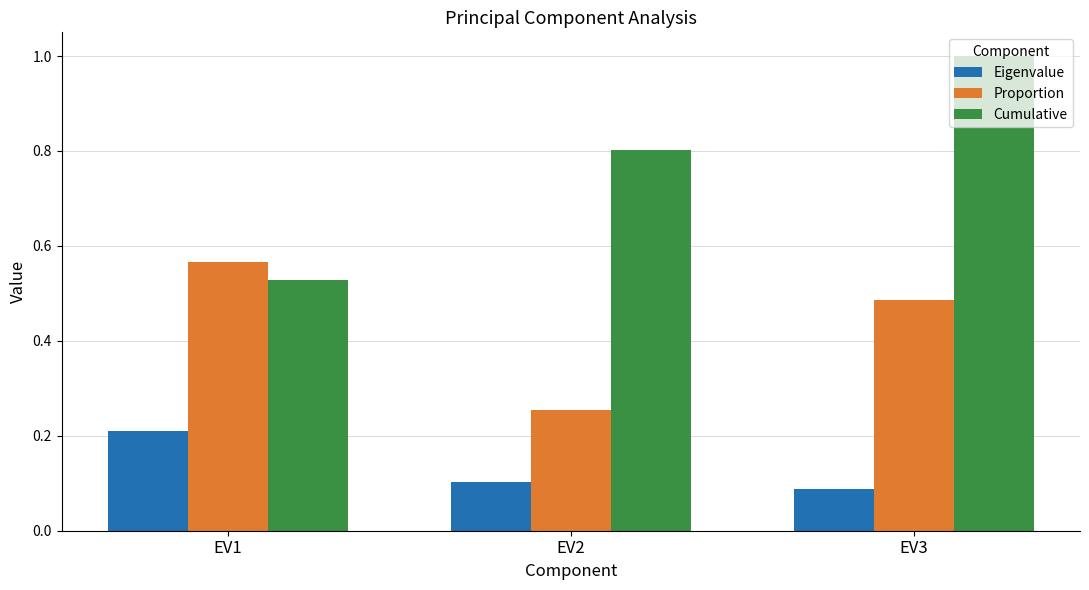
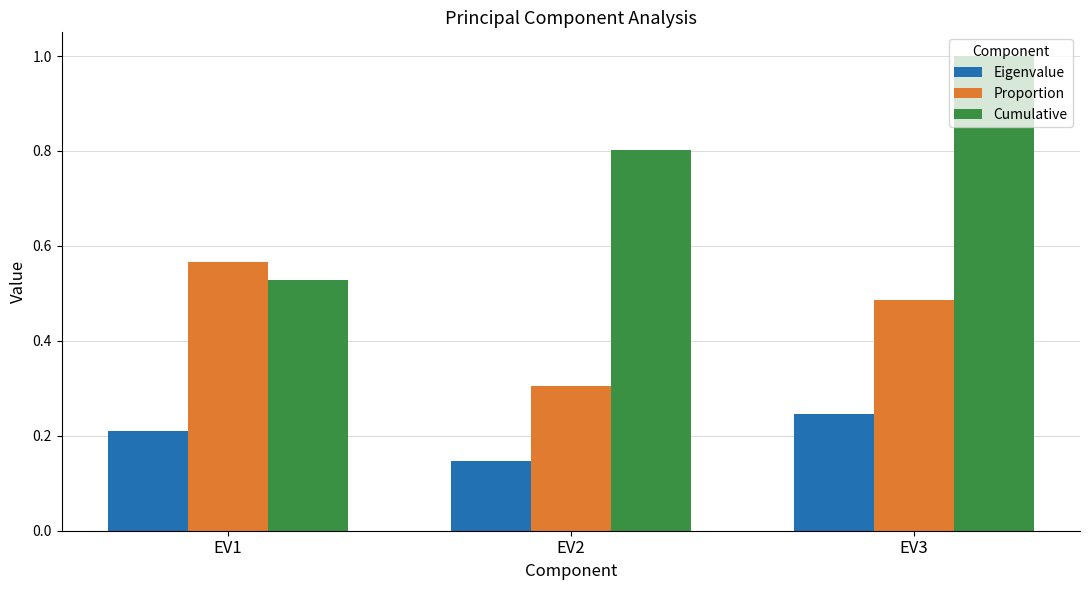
Eigenvalue, EV2: 0.10 -> 0.15
Proportion, EV2: 0.25 -> 0.30
Eigenvalue, EV3: 0.09 -> 0.25
